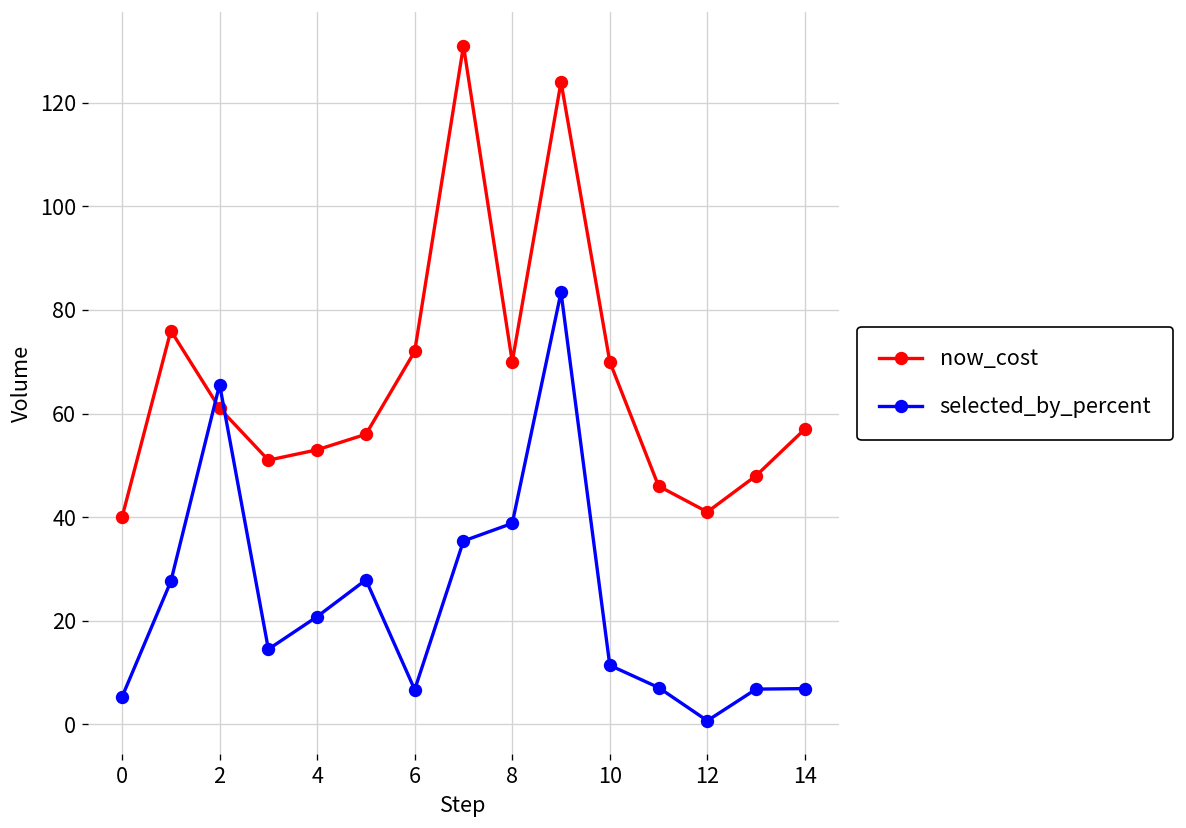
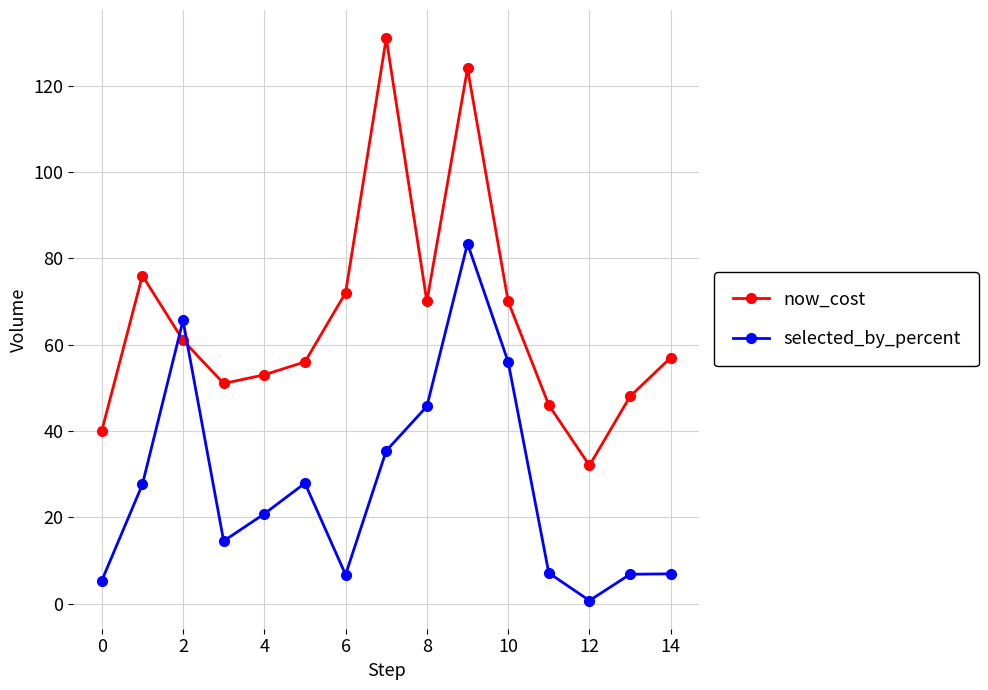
selected_by_percent, 8: 39 -> 46
selected_by_percent, 10: 11 -> 56
now_cost, 12: 41 -> 32
